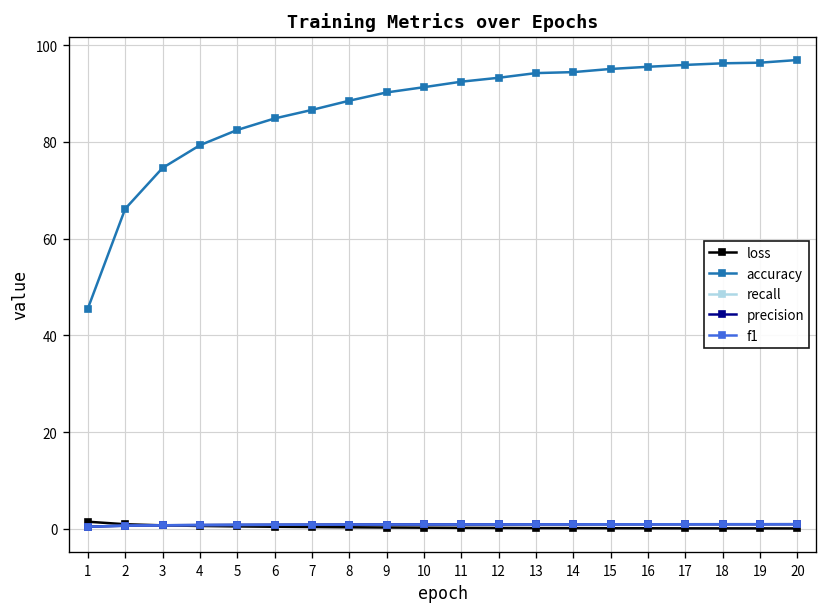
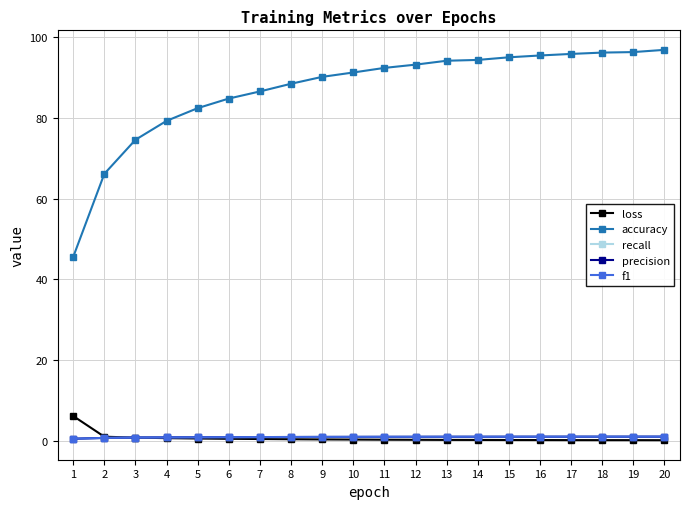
loss, 1: 1 -> 6
